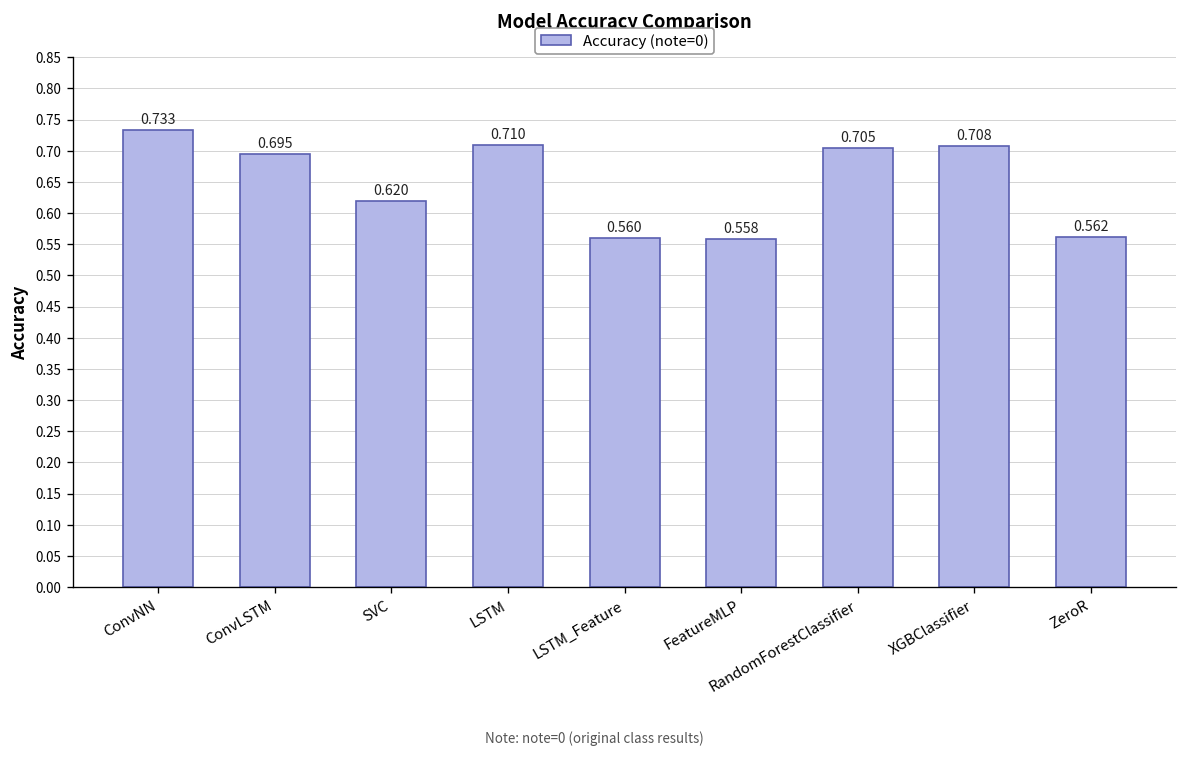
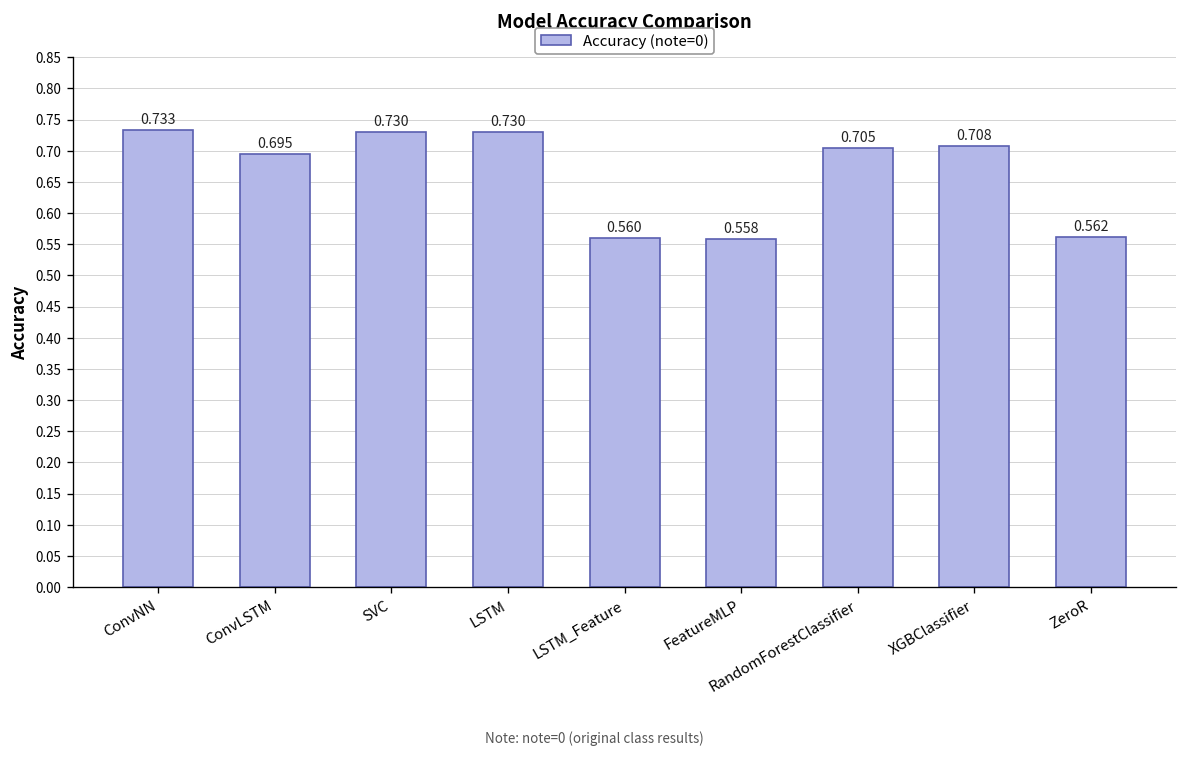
SVC: 0.620 -> 0.730
LSTM: 0.710 -> 0.730
